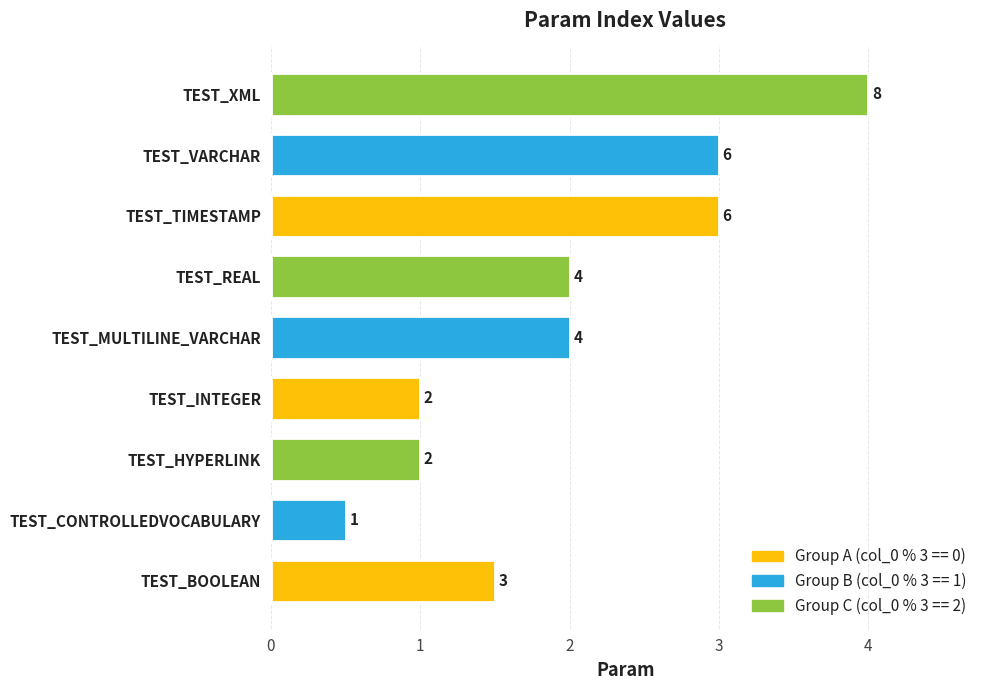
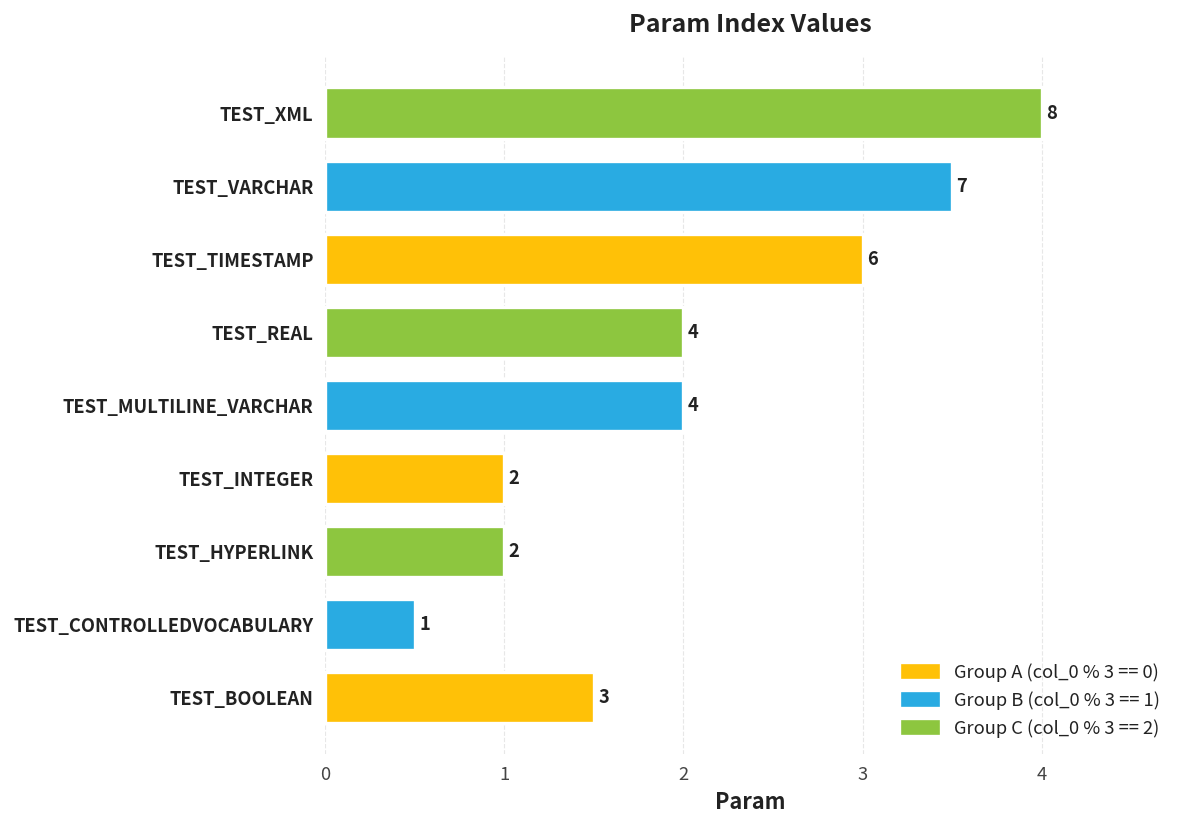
TEST_VARCHAR: 6 -> 7
